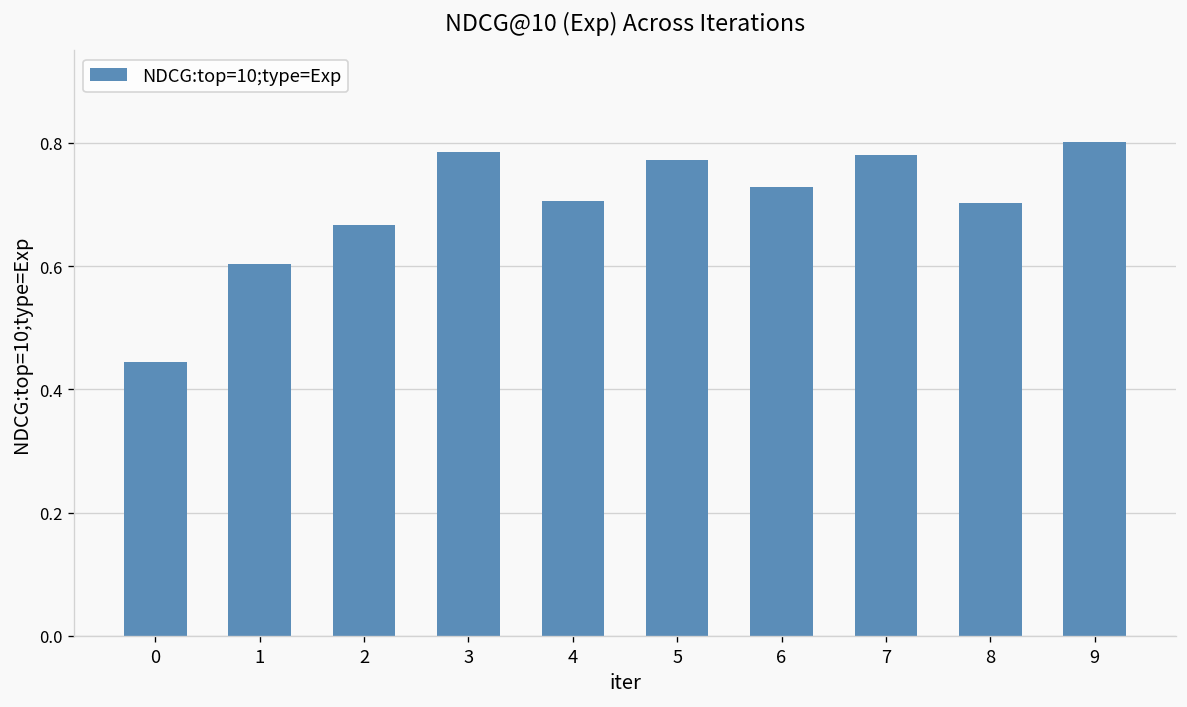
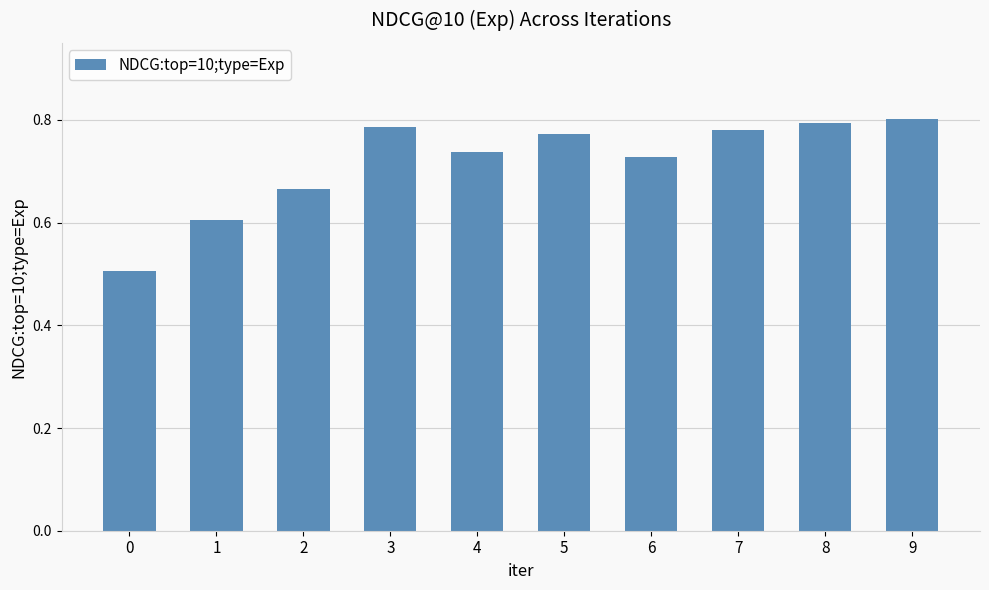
0: 0.44 -> 0.51
4: 0.71 -> 0.74
8: 0.70 -> 0.79
